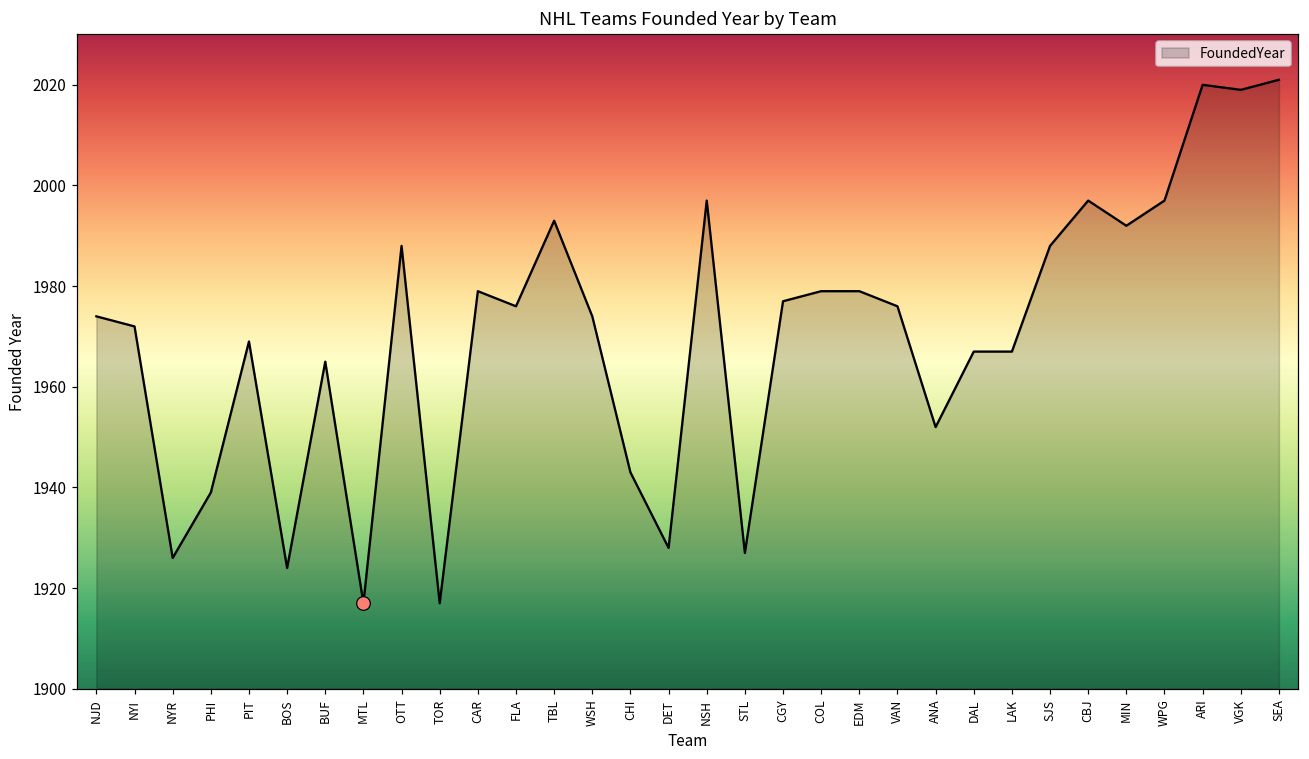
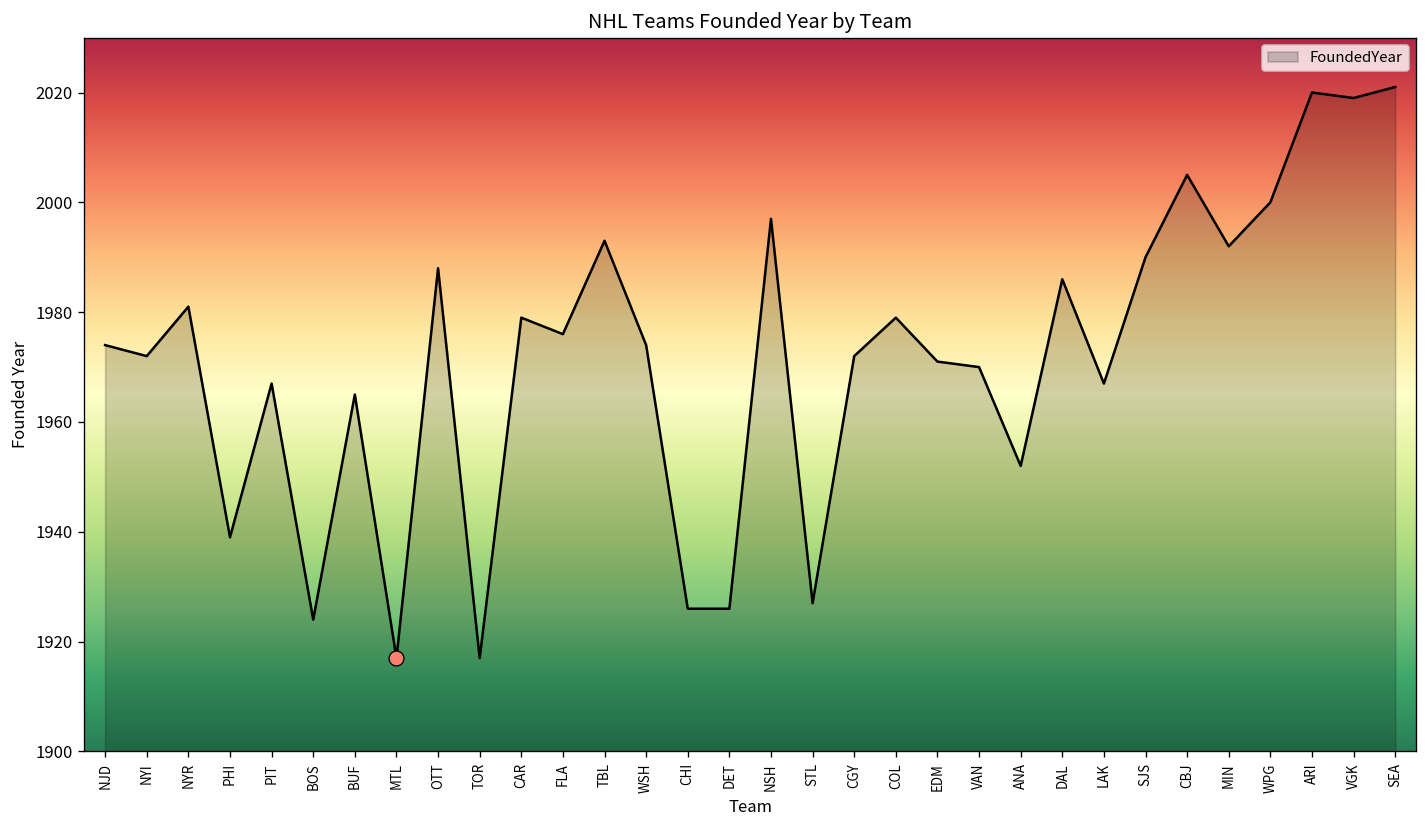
FoundedYear, NYR: 1926 -> 1981
FoundedYear, PIT: 1969 -> 1967
FoundedYear, CHI: 1943 -> 1926
FoundedYear, DET: 1928 -> 1926
FoundedYear, CGY: 1977 -> 1972
FoundedYear, EDM: 1979 -> 1971
FoundedYear, VAN: 1976 -> 1970
FoundedYear, DAL: 1967 -> 1986
FoundedYear, SJS: 1988 -> 1990
FoundedYear, CBJ: 1997 -> 2005
FoundedYear, WPG: 1997 -> 2000
